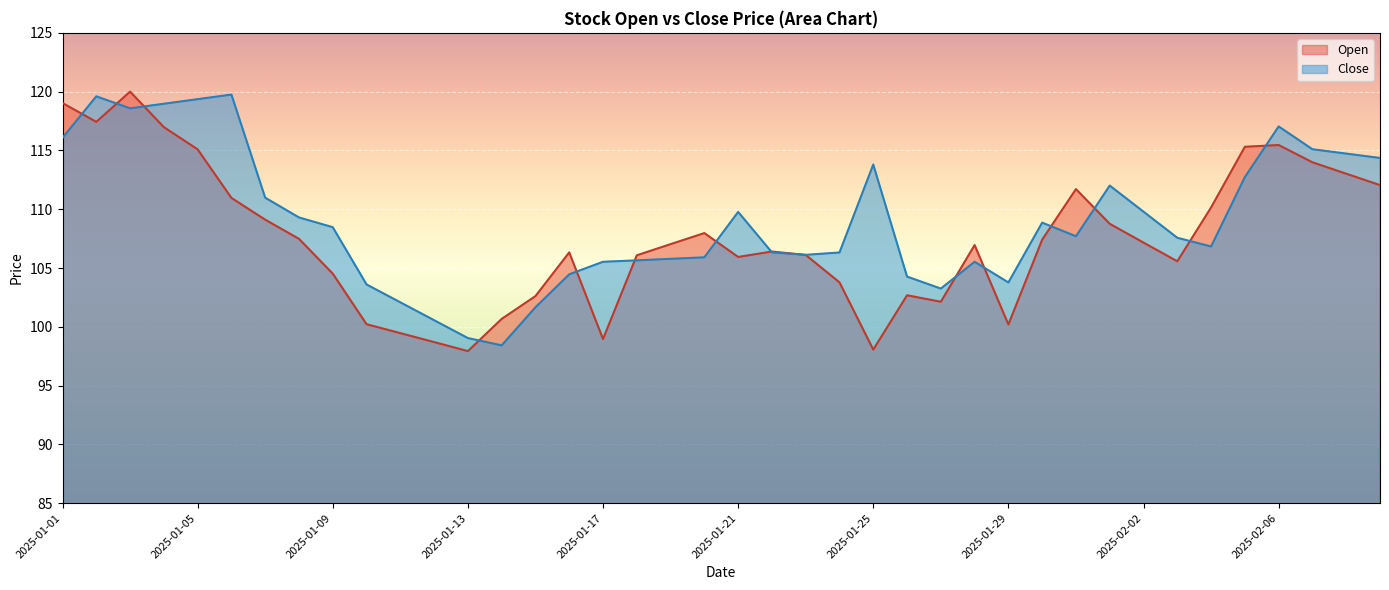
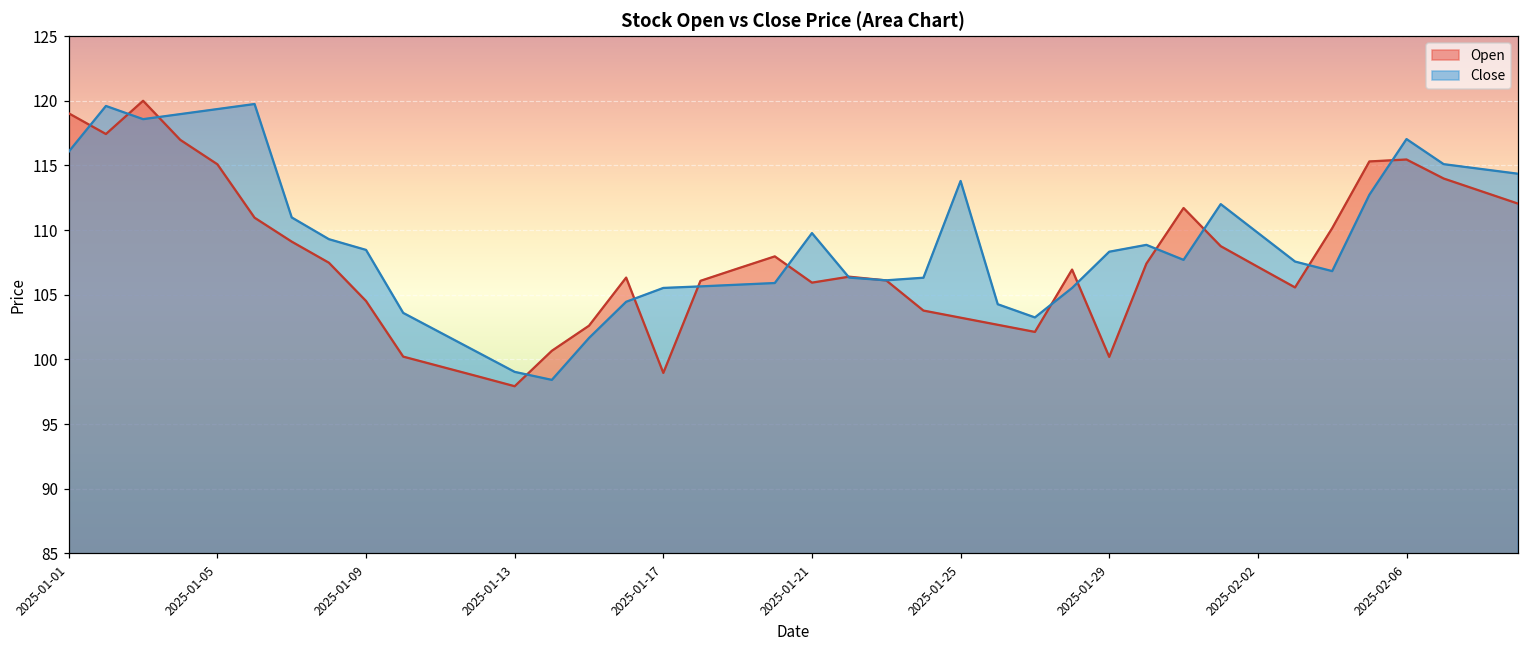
Open, 2025-01-25: 98.1 -> 103.2
Close, 2025-01-29: 103.8 -> 108.3
